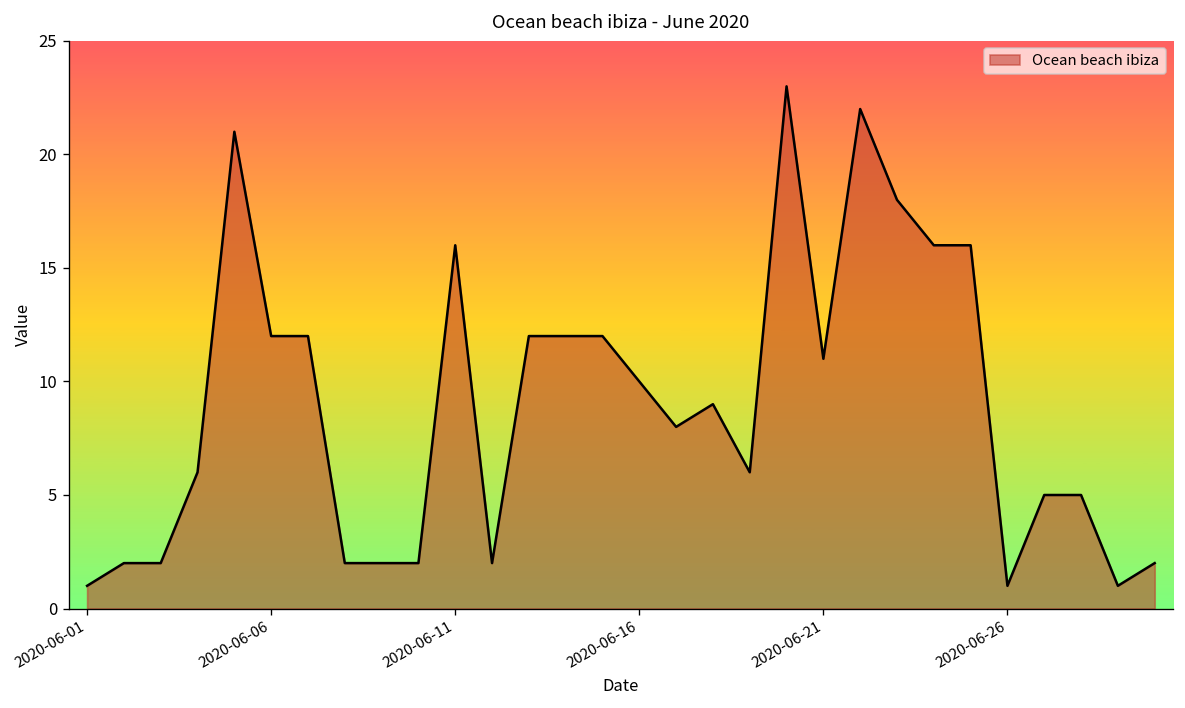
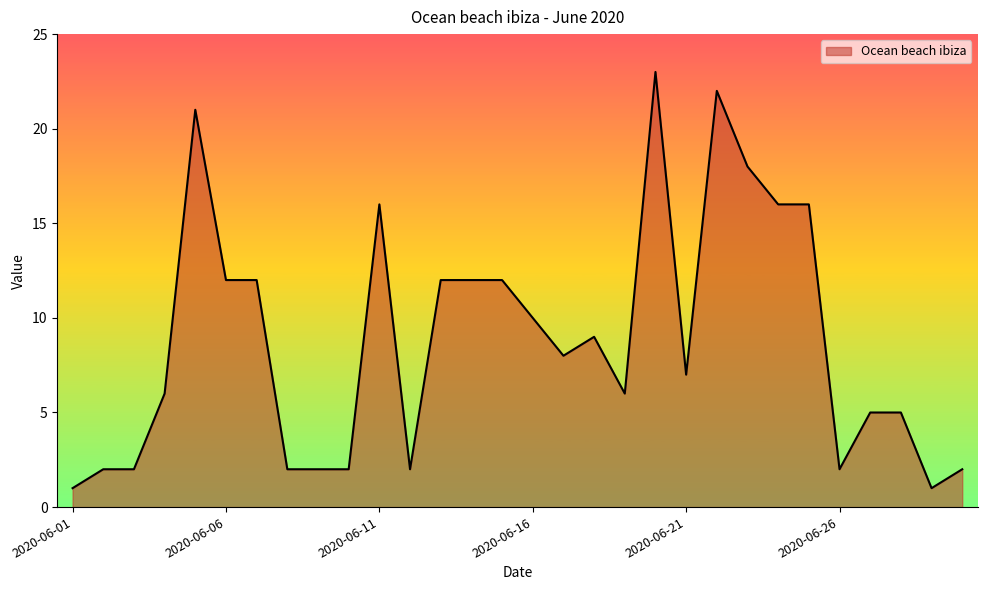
2020-06-21: 11 -> 7
2020-06-26: 1 -> 2
